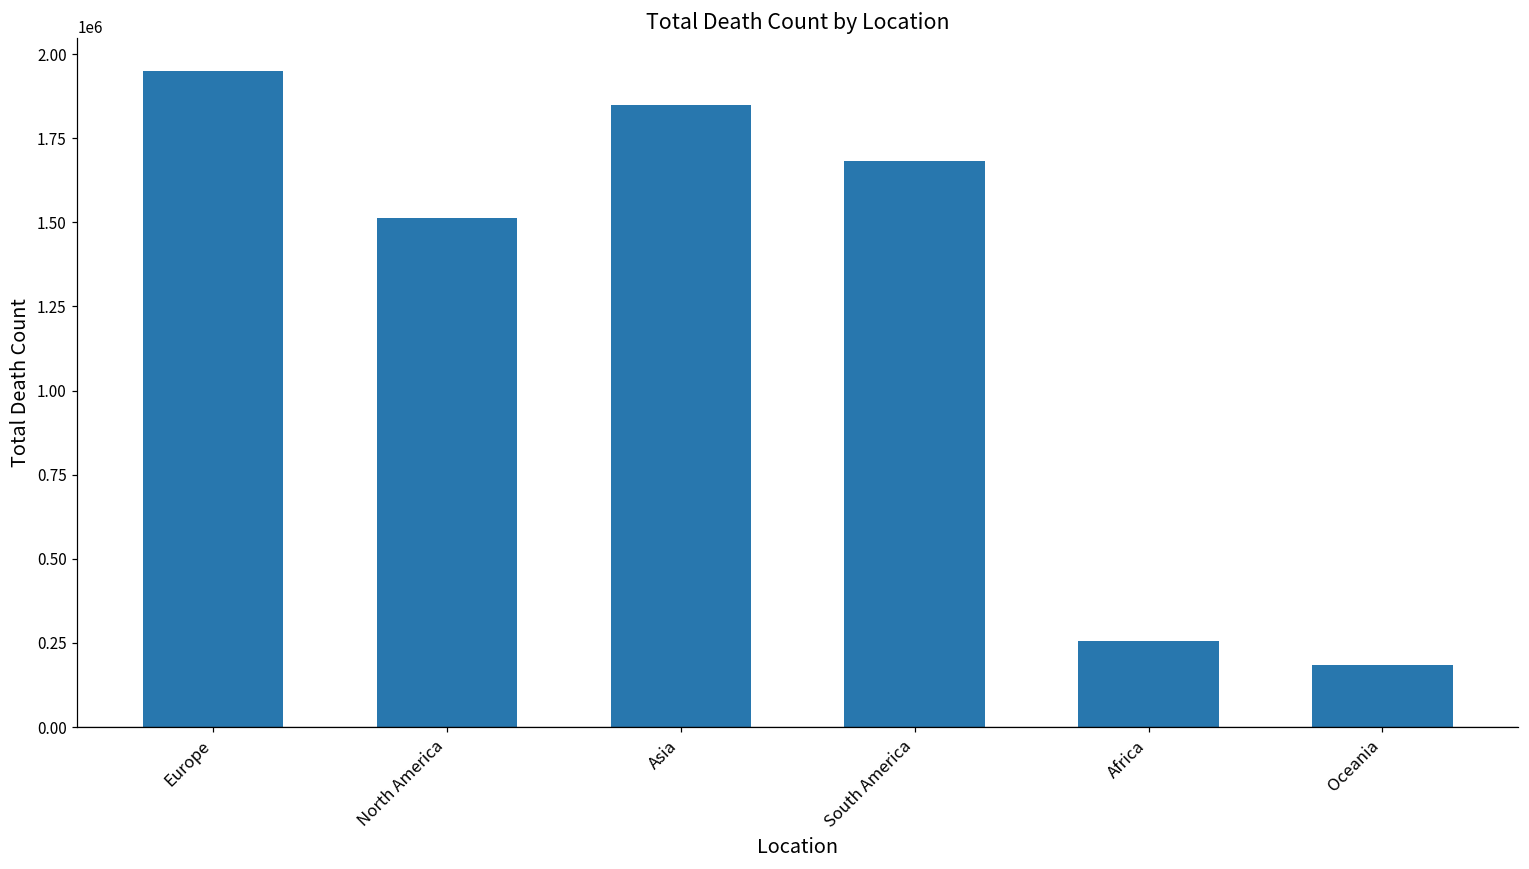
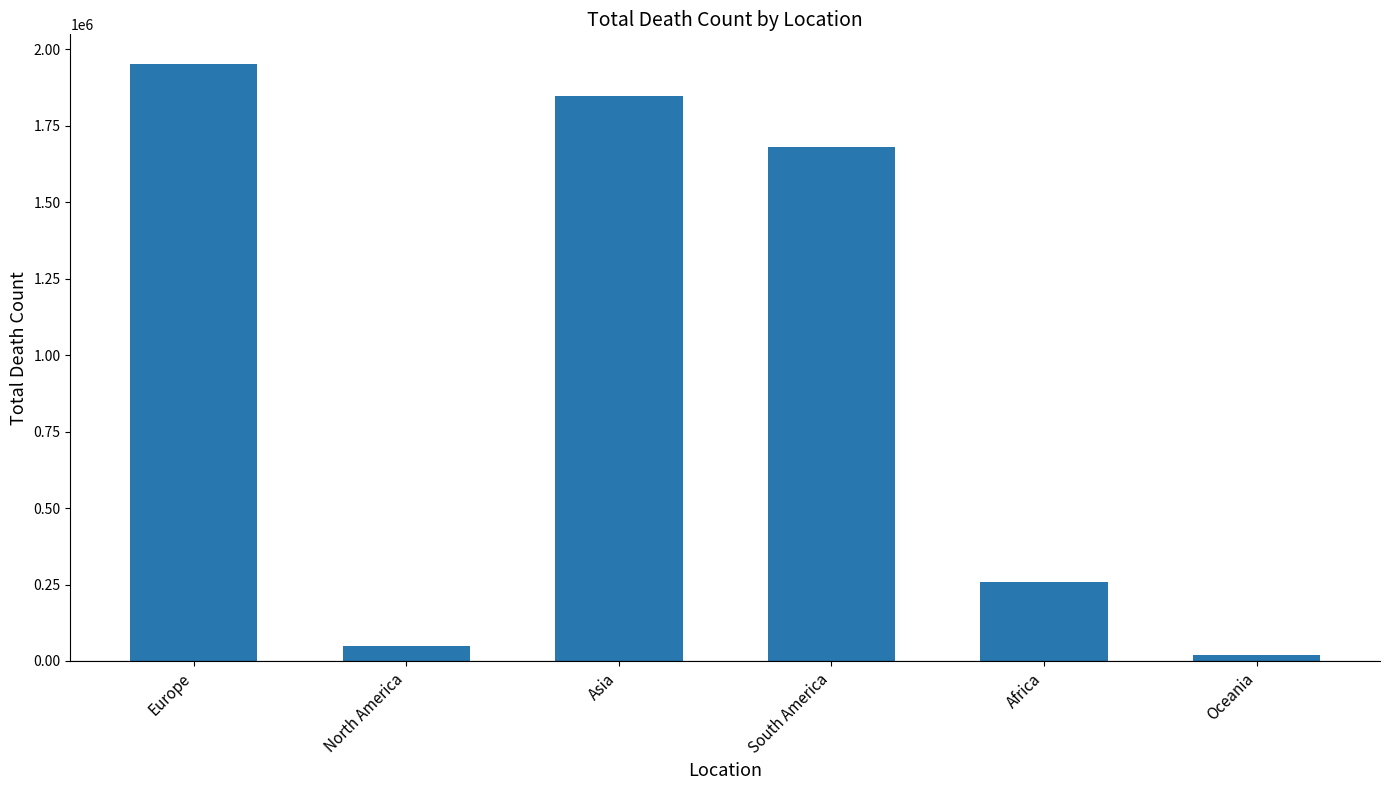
North America: 1510000 -> 50000
Oceania: 180000 -> 20000
